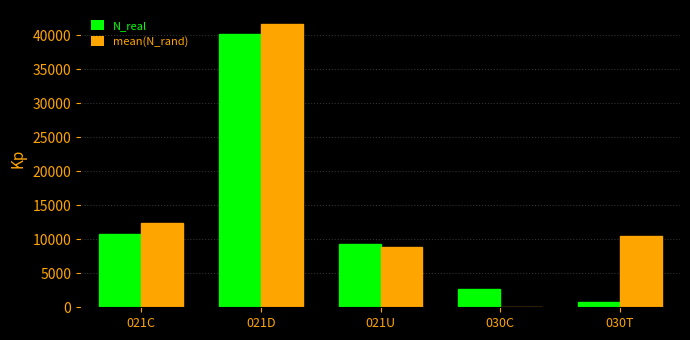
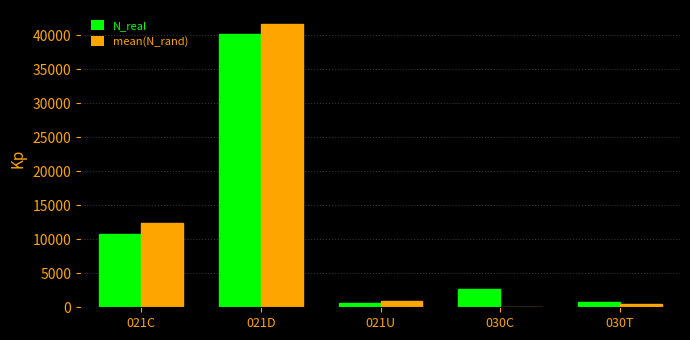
N_real, 021U: 9000 -> 1000
mean(N_rand), 021U: 9000 -> 1000
mean(N_rand), 030T: 10000 -> 1000
